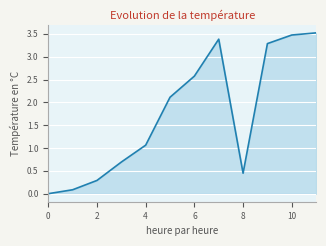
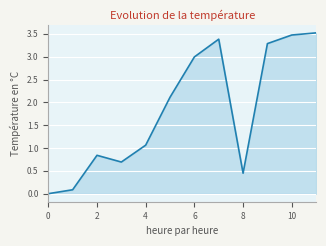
2: 0.3 -> 0.8
6: 2.6 -> 3.0
